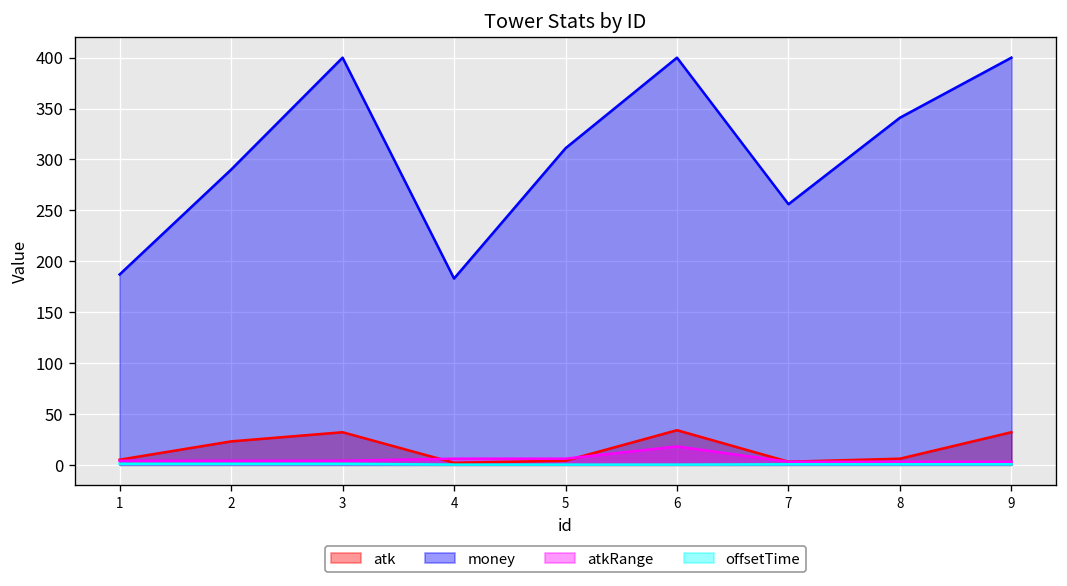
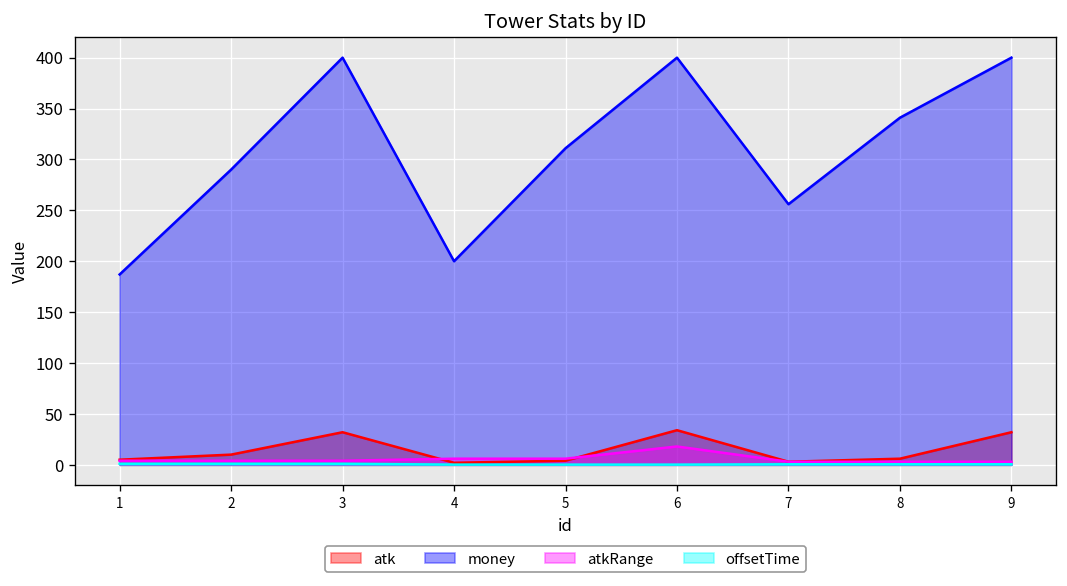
atk, 2: 20 -> 10
money, 4: 180 -> 200
